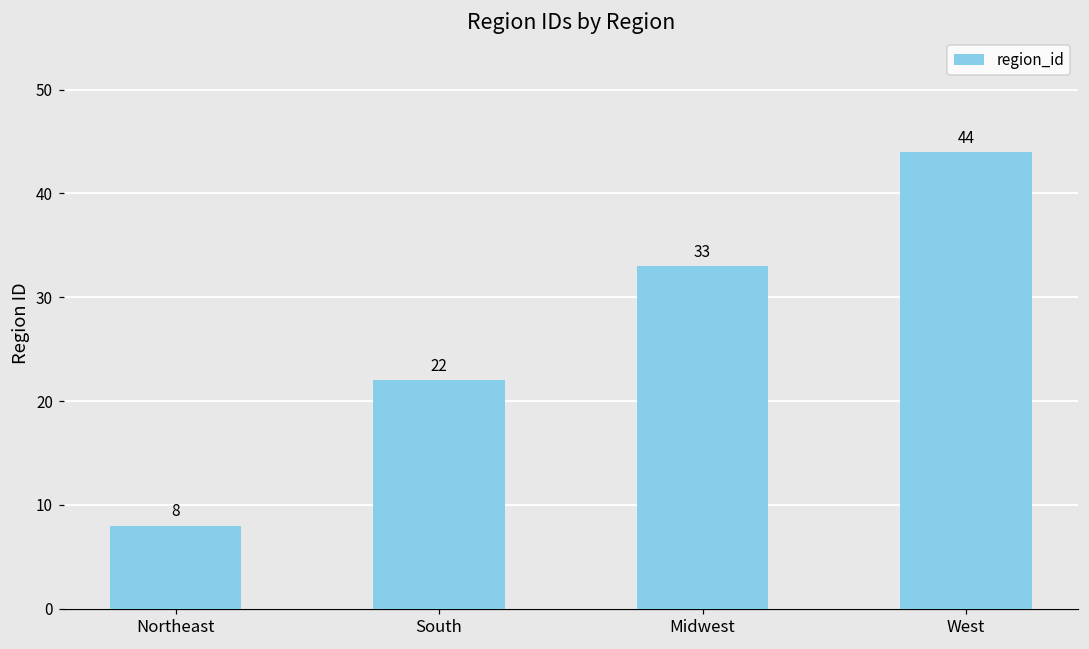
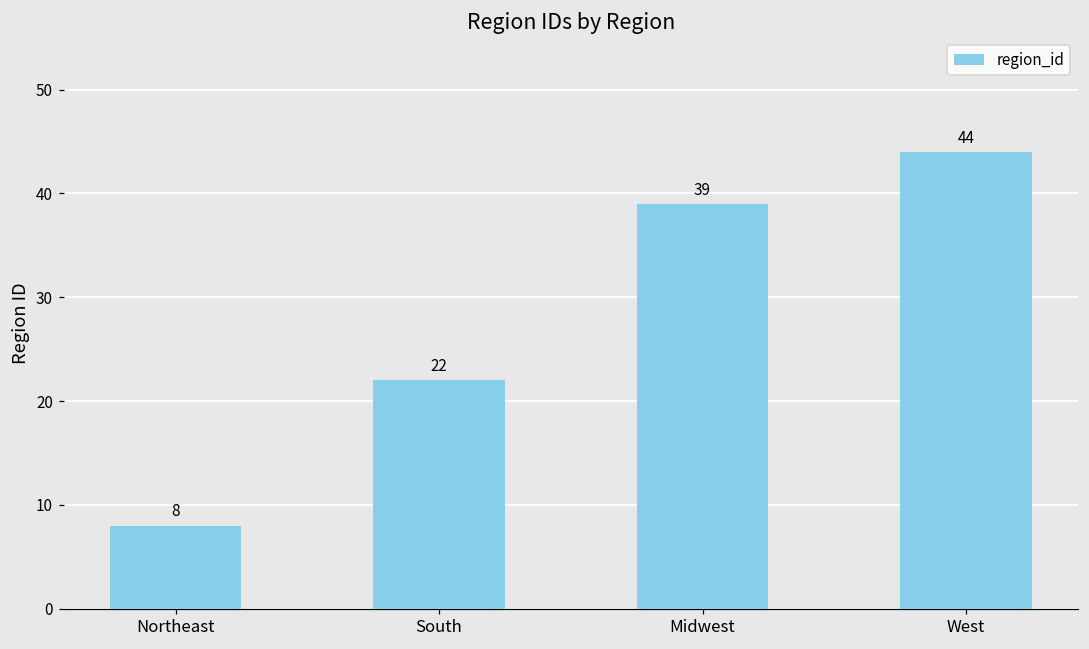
Midwest: 33 -> 39
